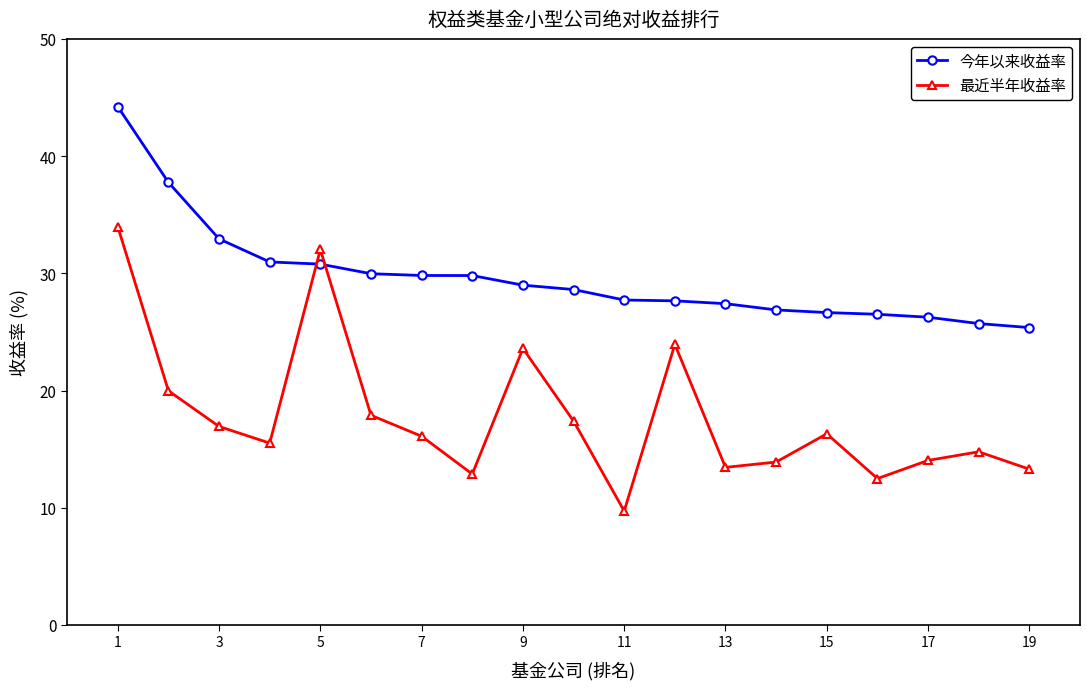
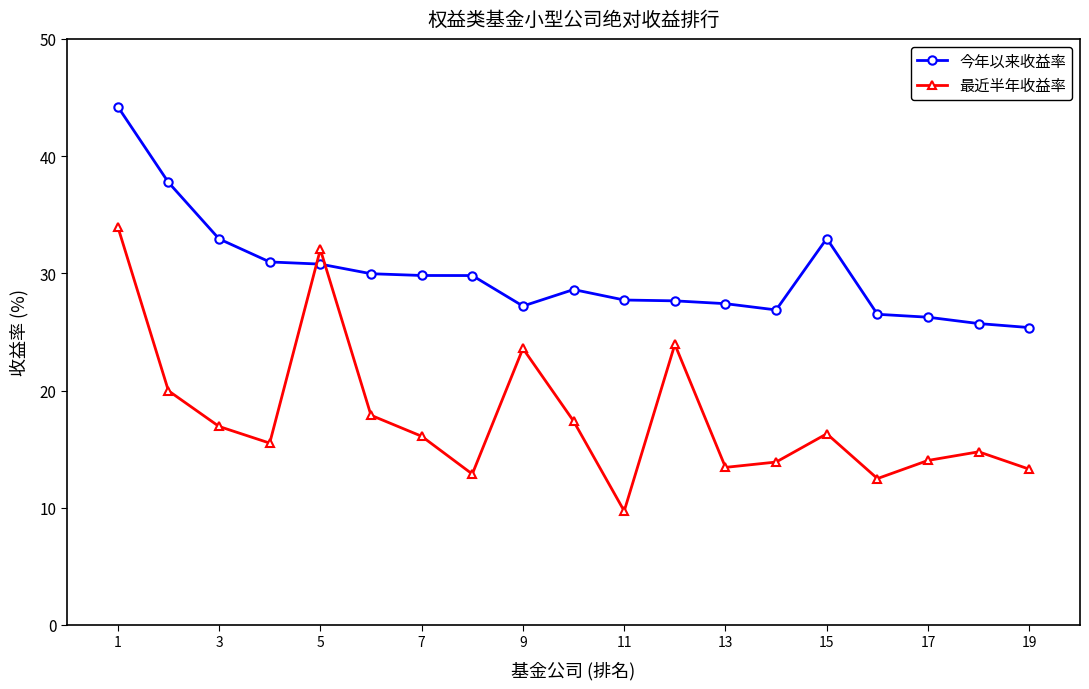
今年以来收益率, 9: 29.0 -> 27.2
今年以来收益率, 15: 26.6 -> 33.0
